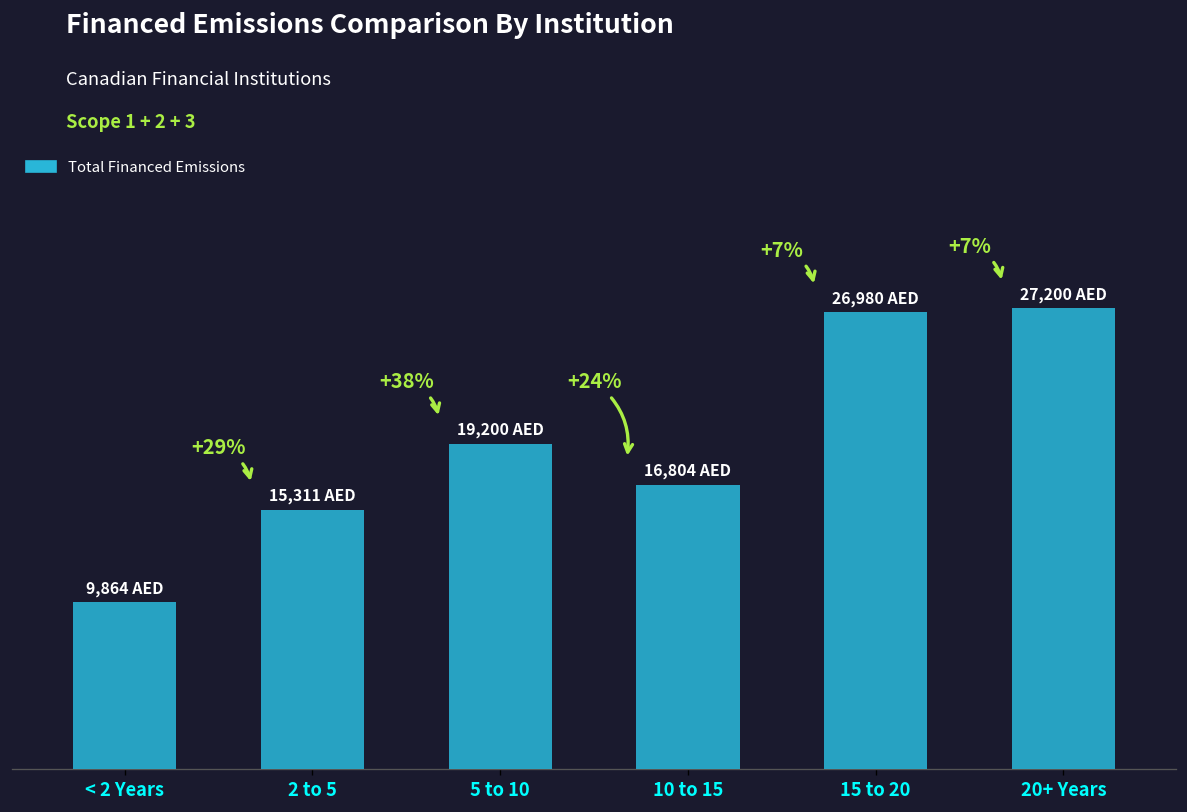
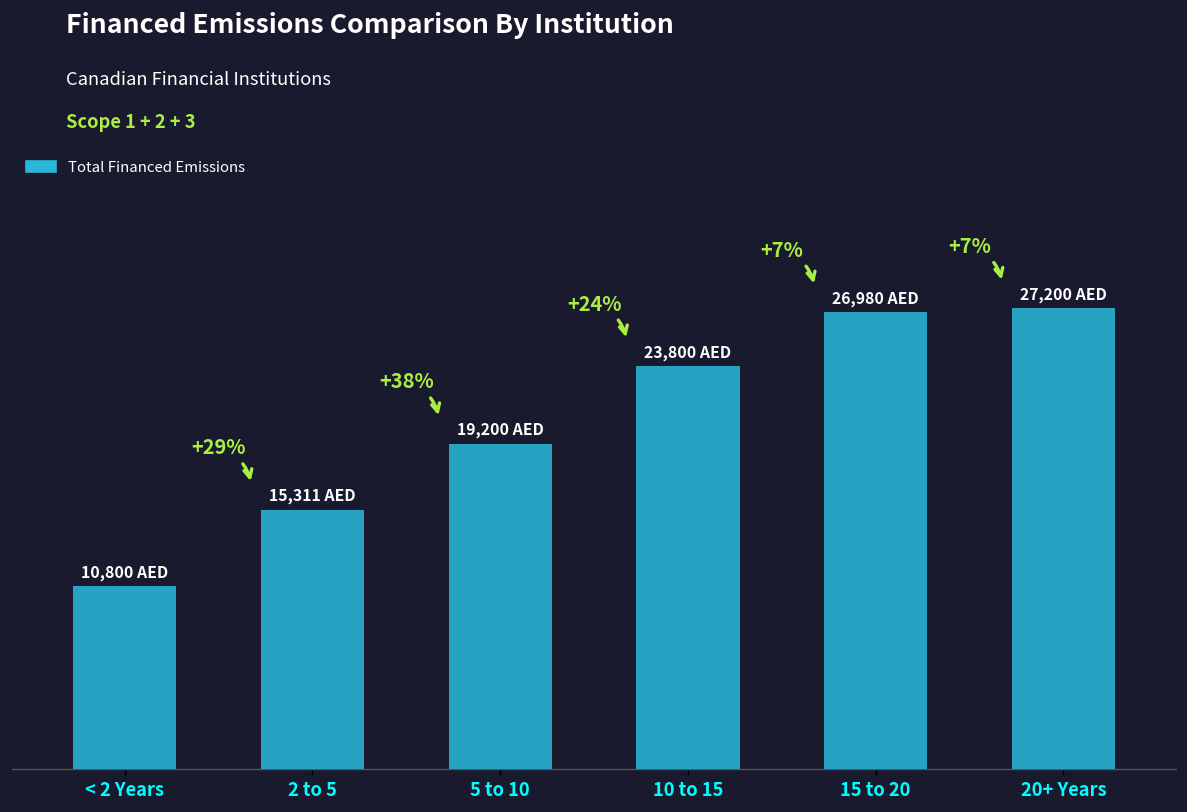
< 2 Years: 9,864 -> 10,800
10 to 15: 16,804 -> 23,800
